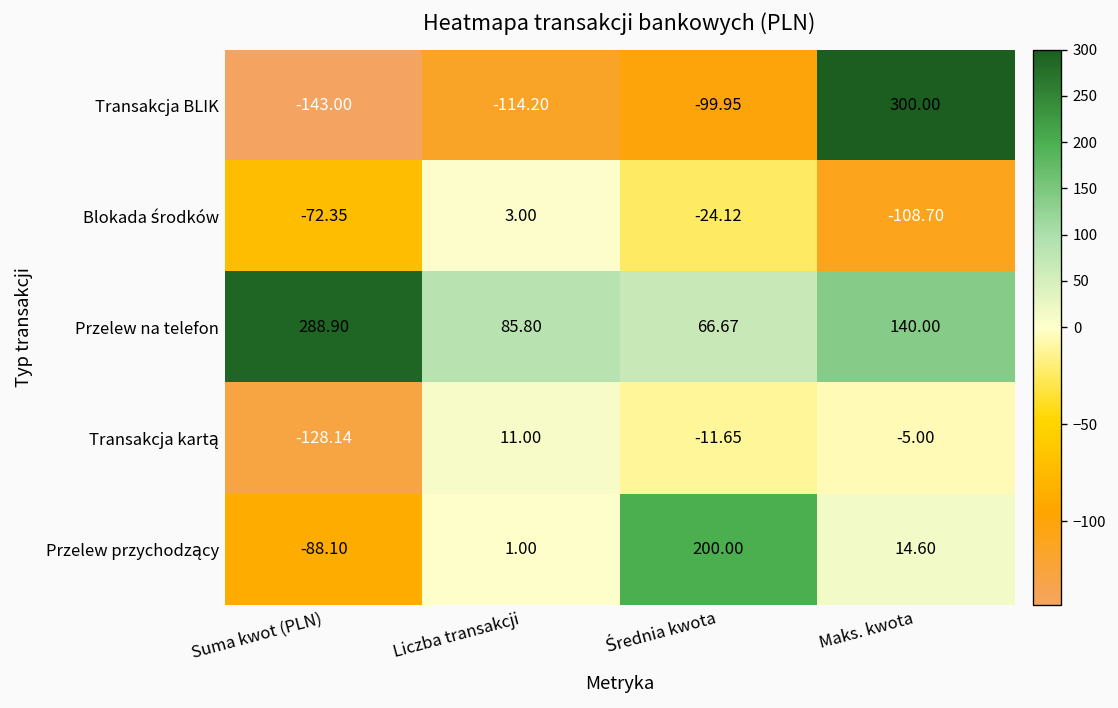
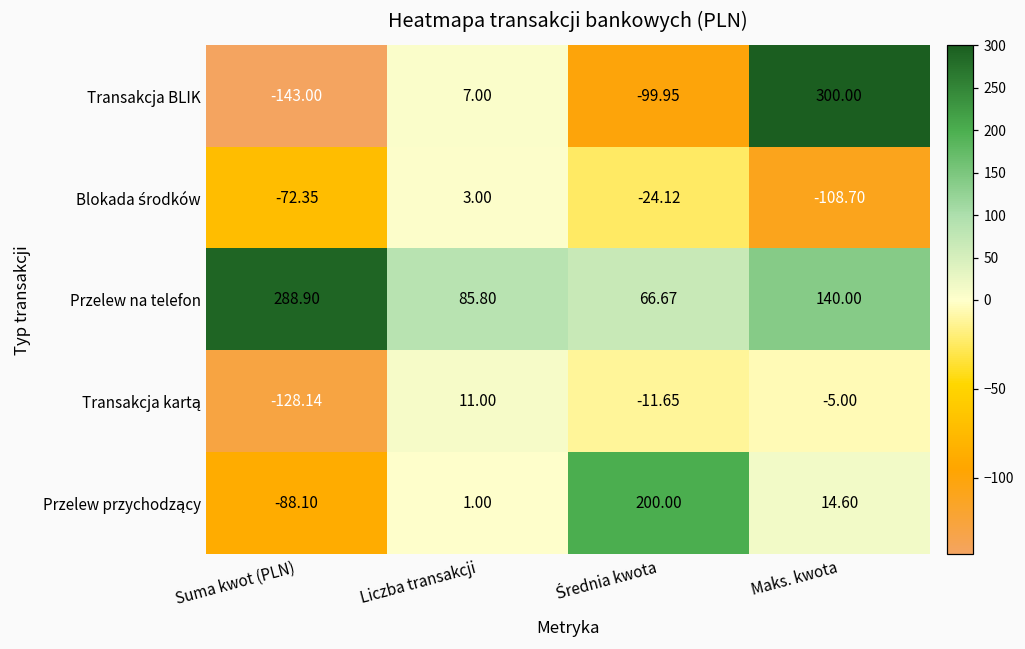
Transakcja BLIK, Liczba transakcji: -114.20 -> 7.00
